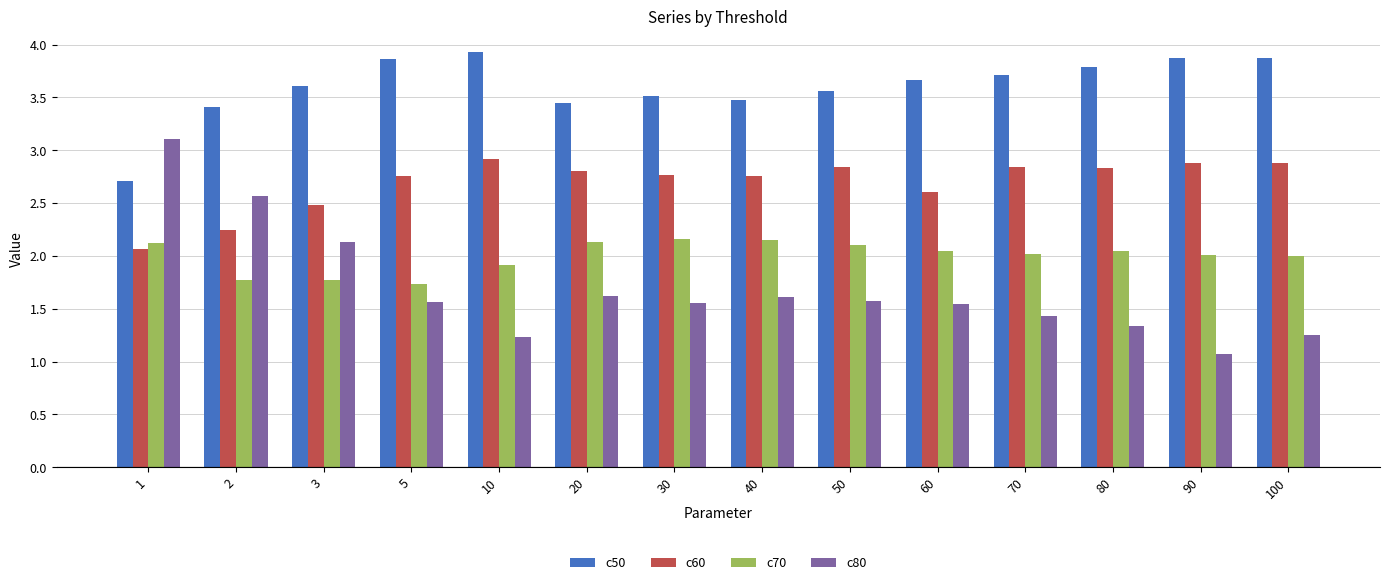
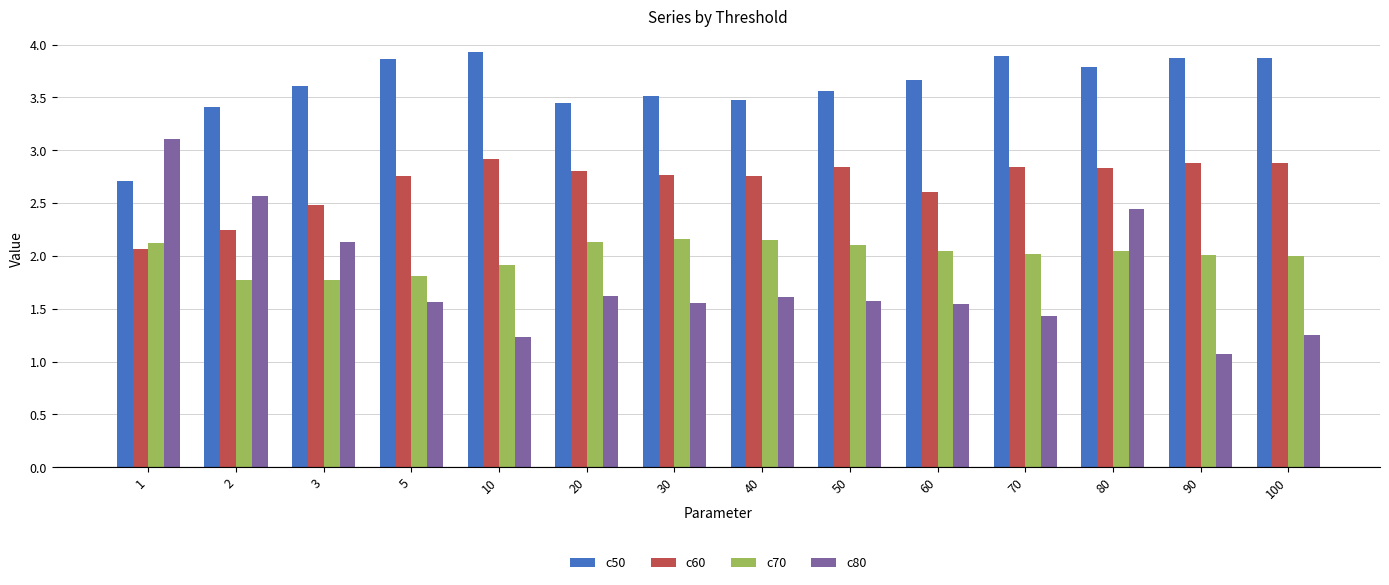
c70, 5: 1.74 -> 1.81
c50, 70: 3.72 -> 3.89
c80, 80: 1.34 -> 2.45
